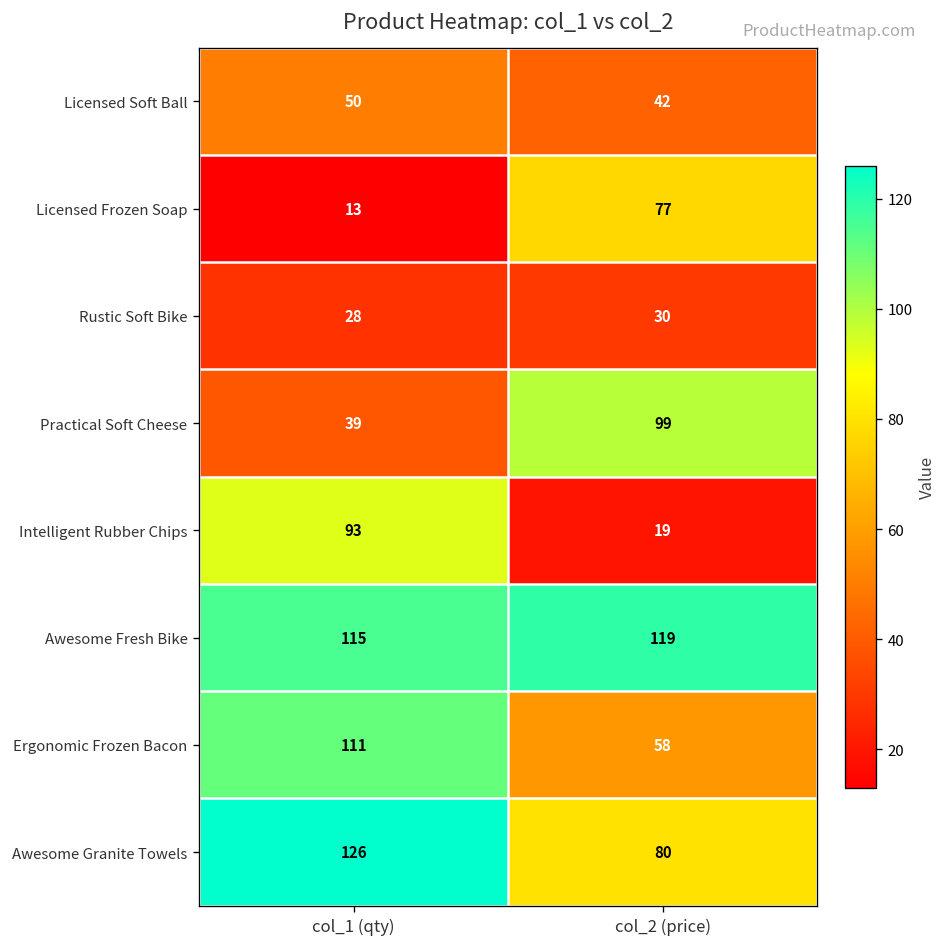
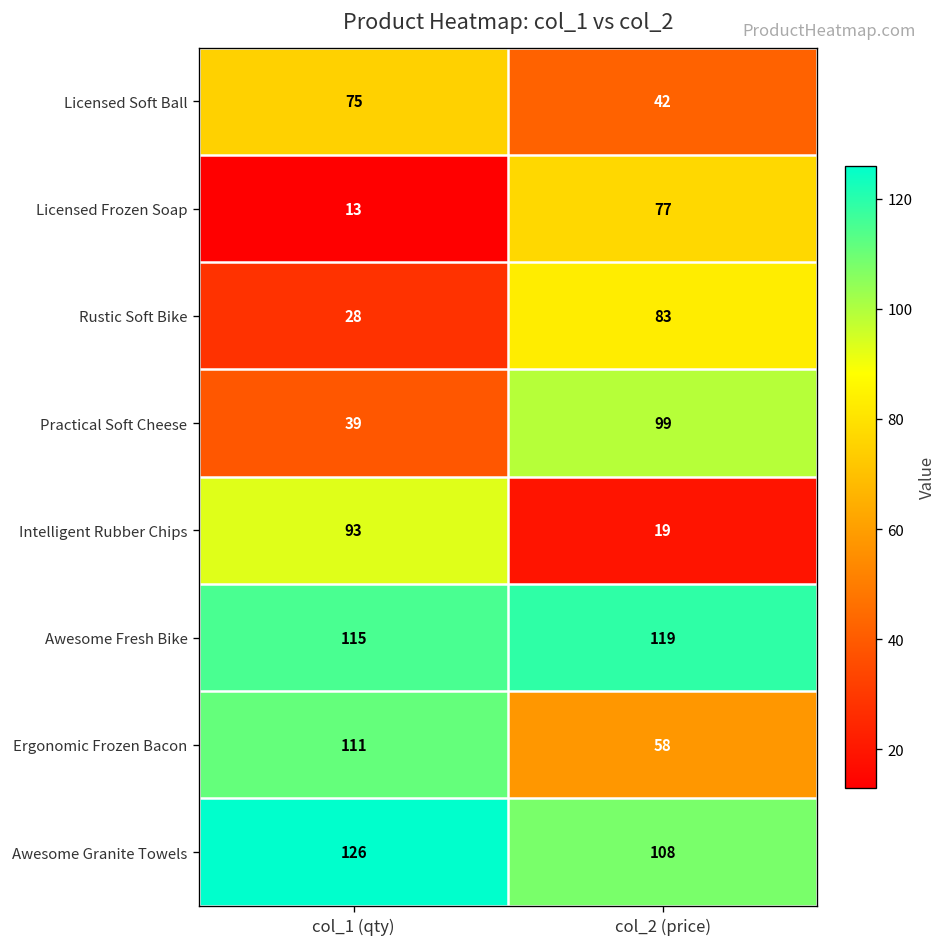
Licensed Soft Ball, col_1 (qty): 50 -> 75
Rustic Soft Bike, col_2 (price): 30 -> 83
Awesome Granite Towels, col_2 (price): 80 -> 108
